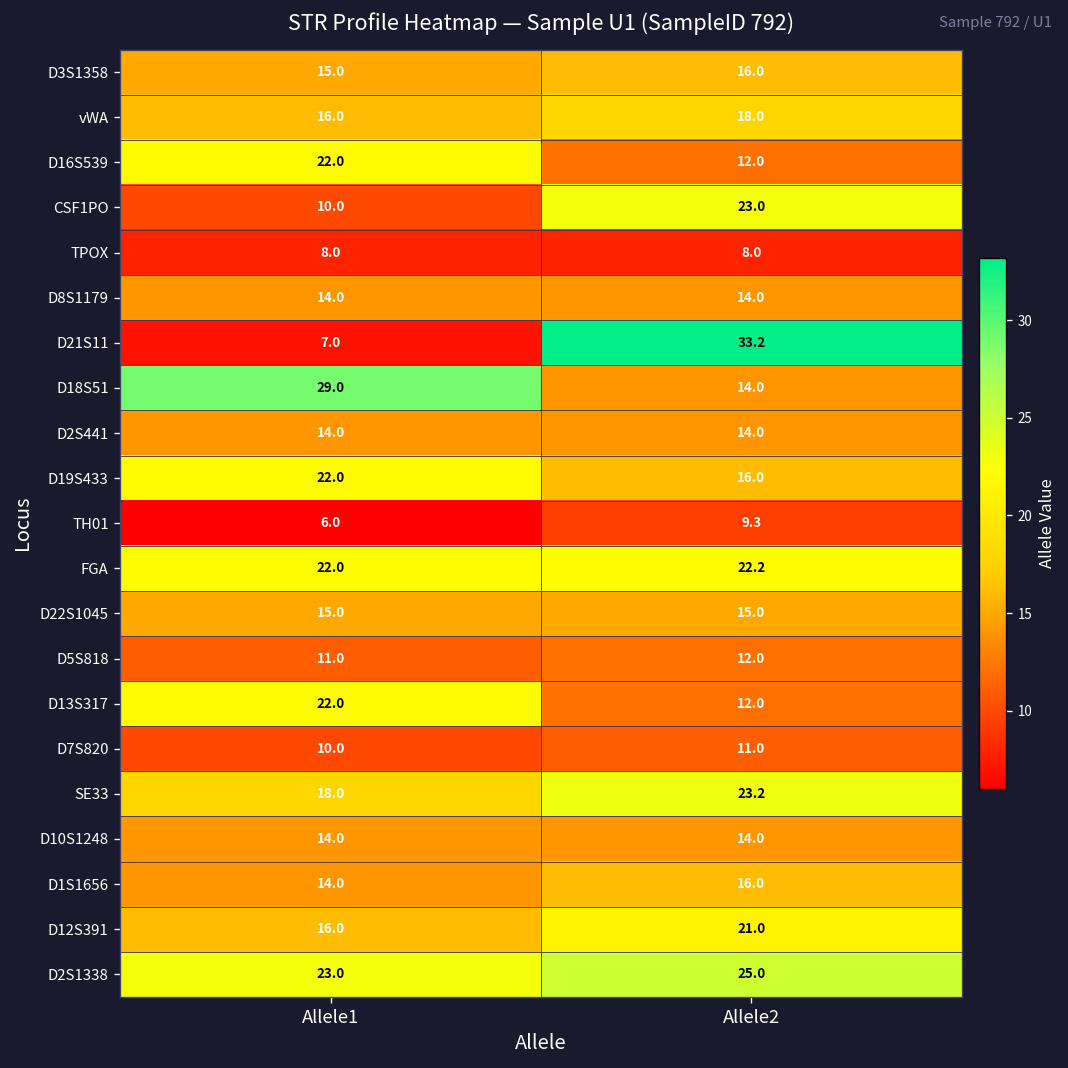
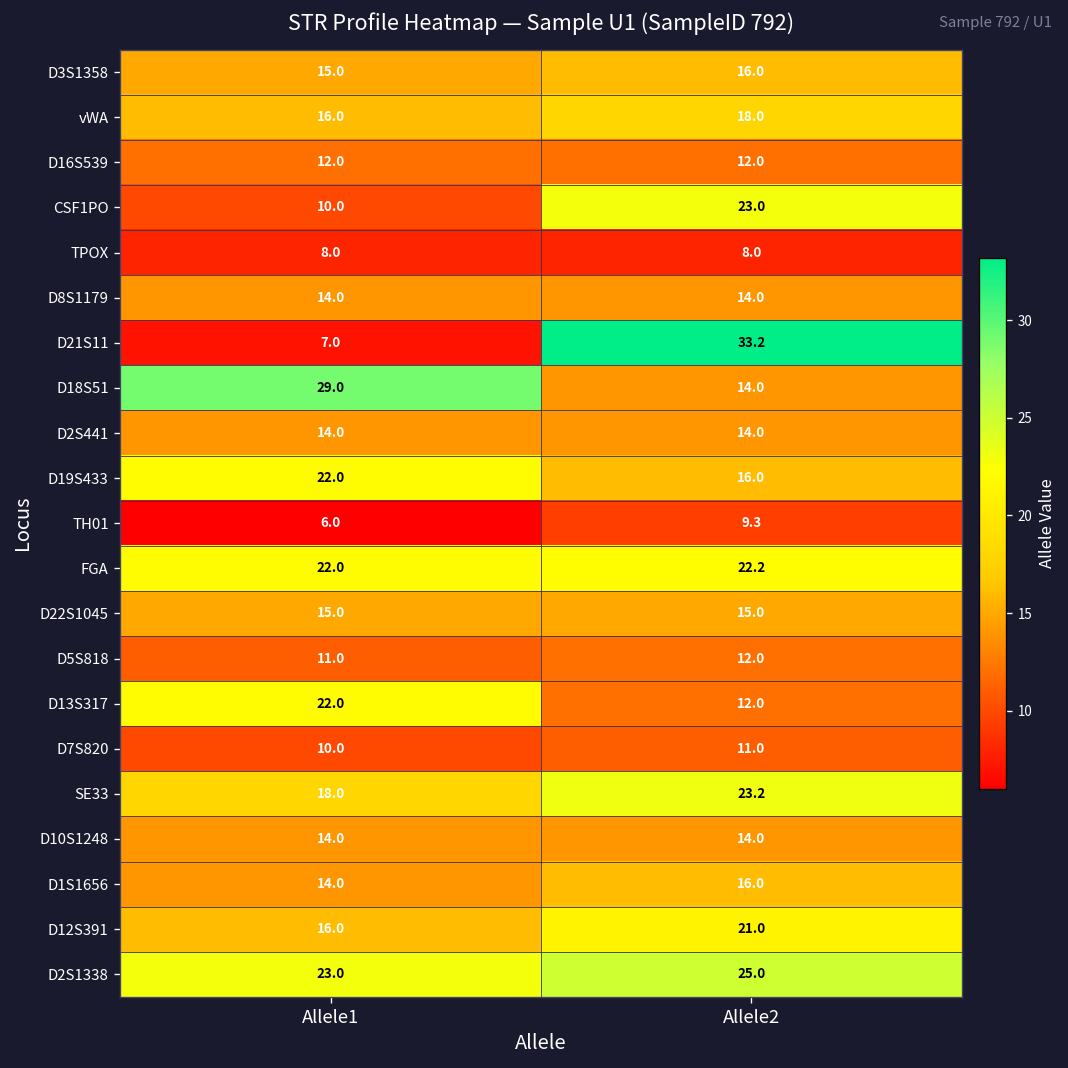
D16S539, Allele1: 22.0 -> 12.0
